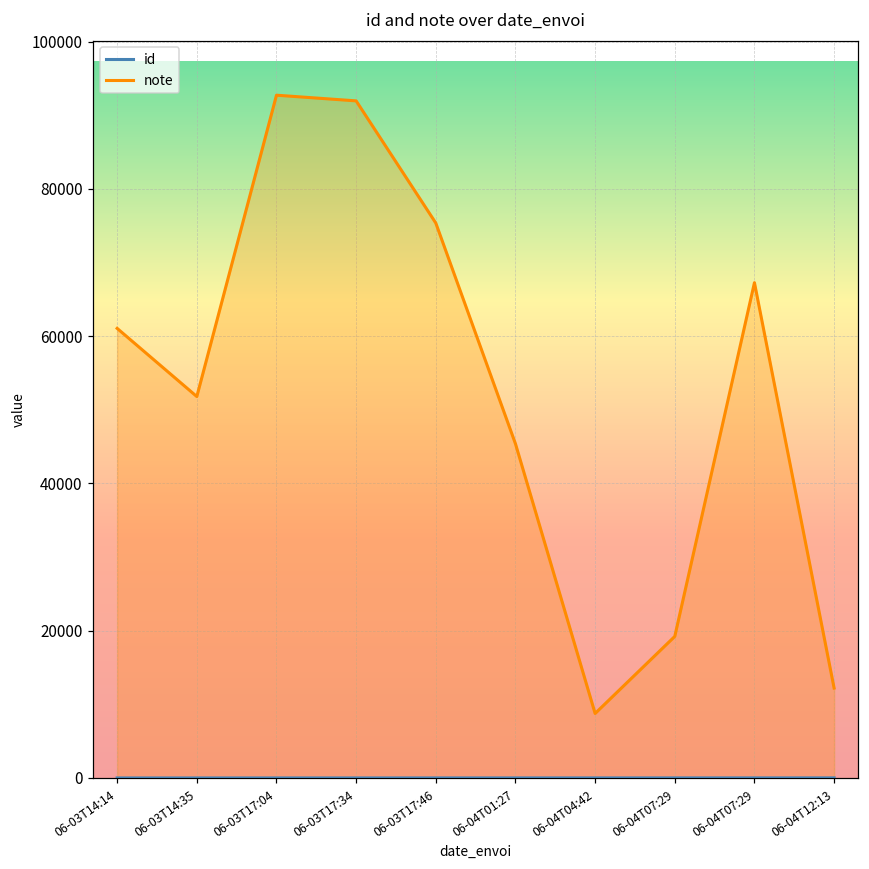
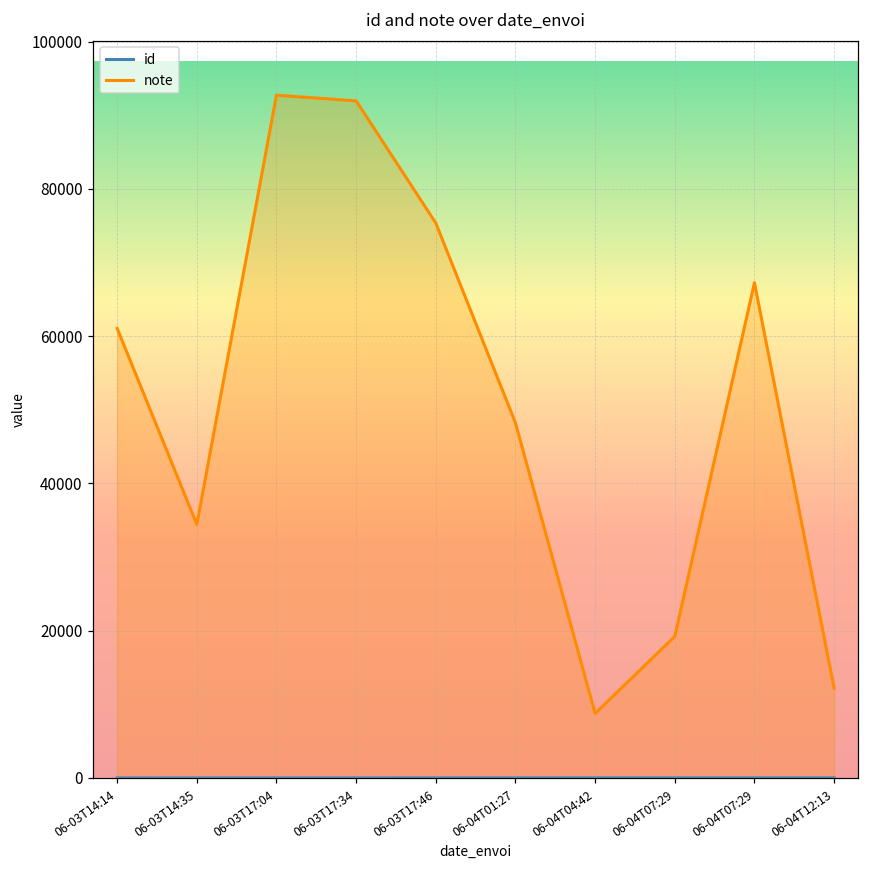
note, 06-03T14:35: 52000 -> 34000
note, 06-04T01:27: 45000 -> 48000
